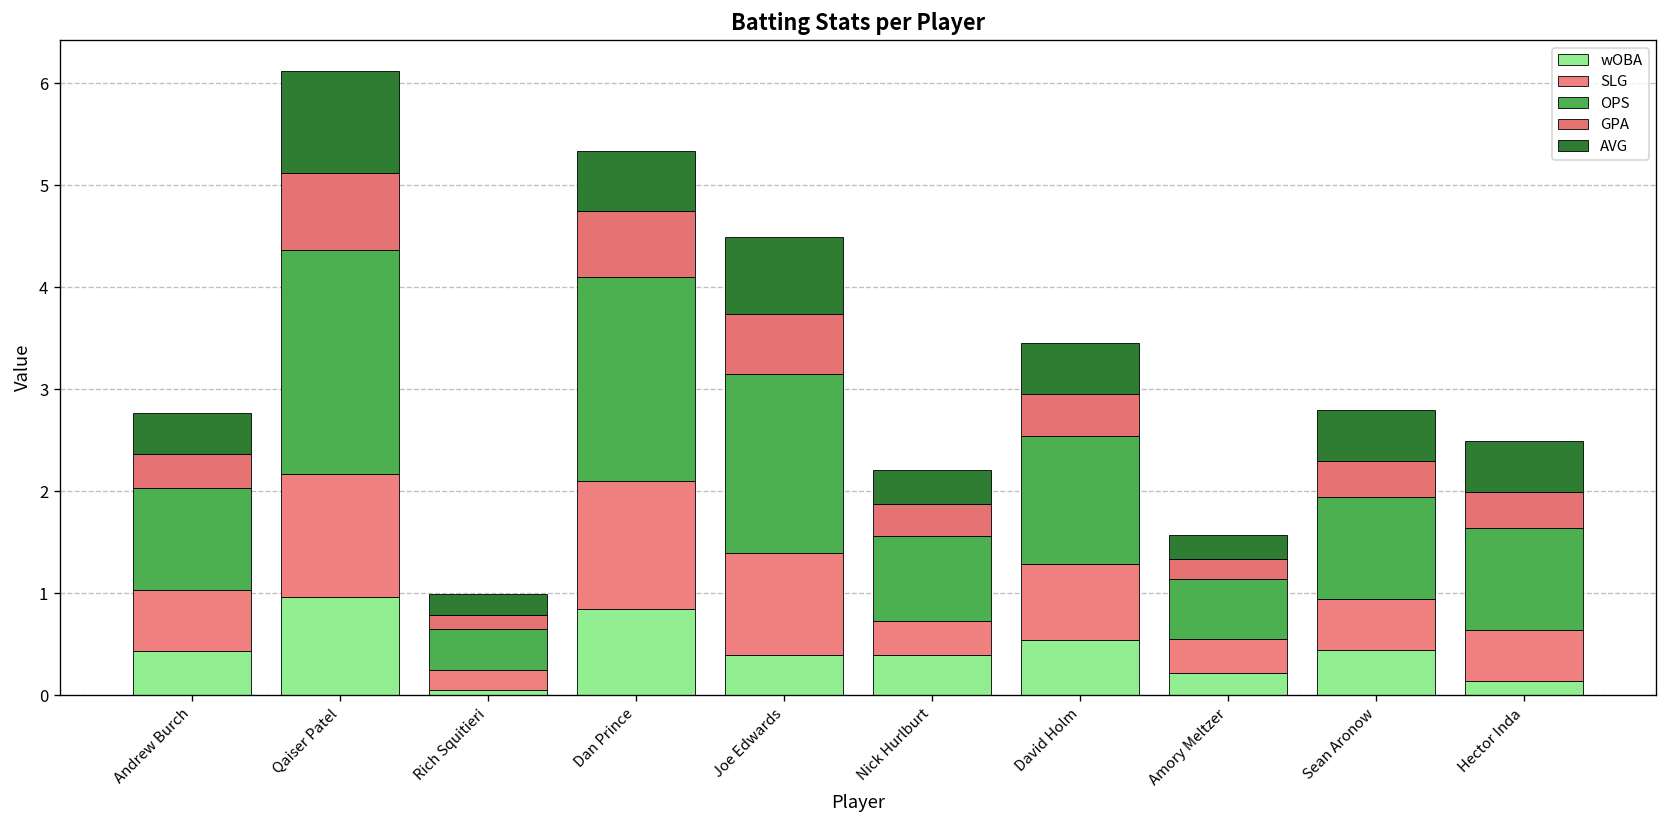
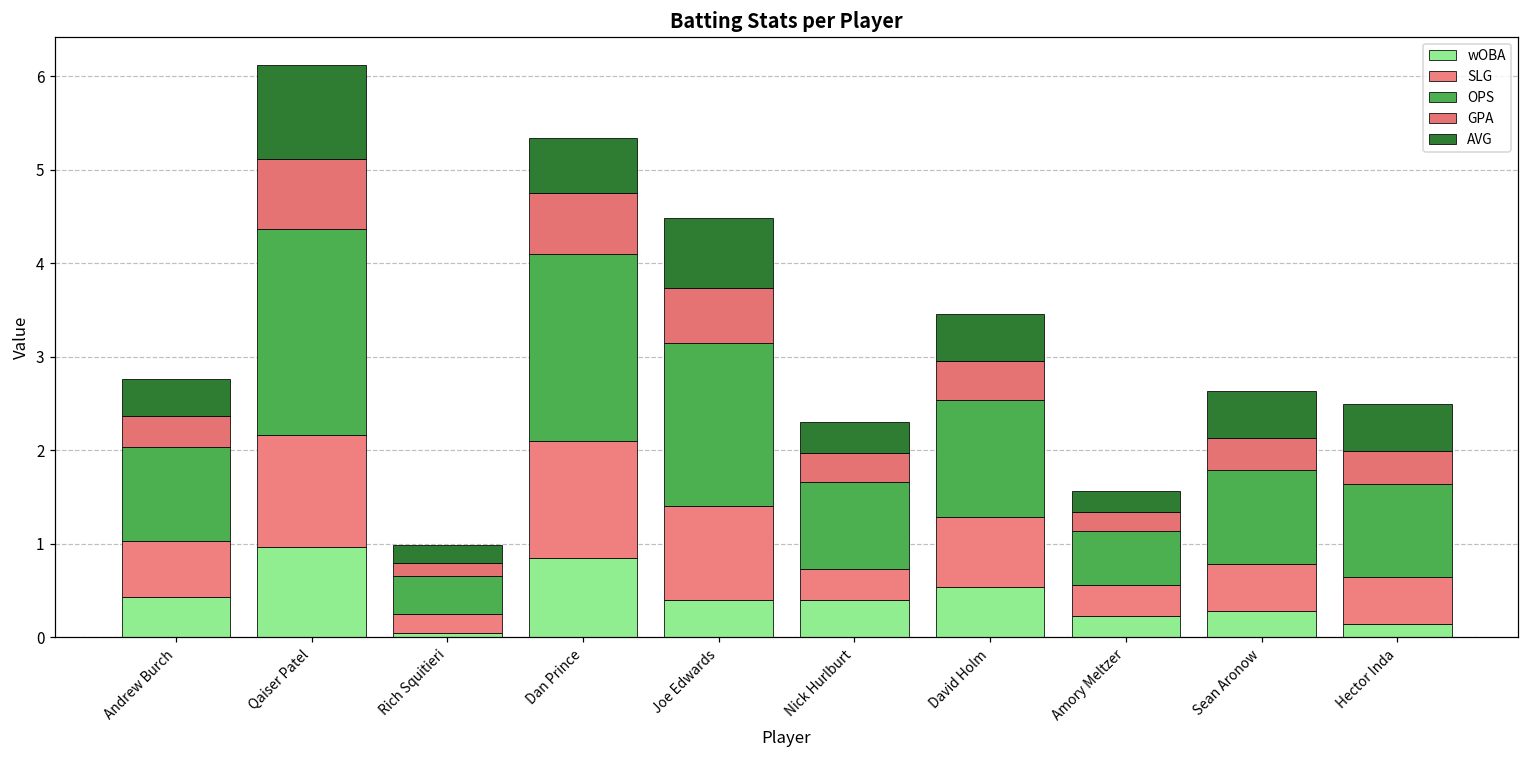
OPS, Nick Hurlburt: 0.8 -> 0.9
wOBA, Sean Aronow: 0.4 -> 0.3
